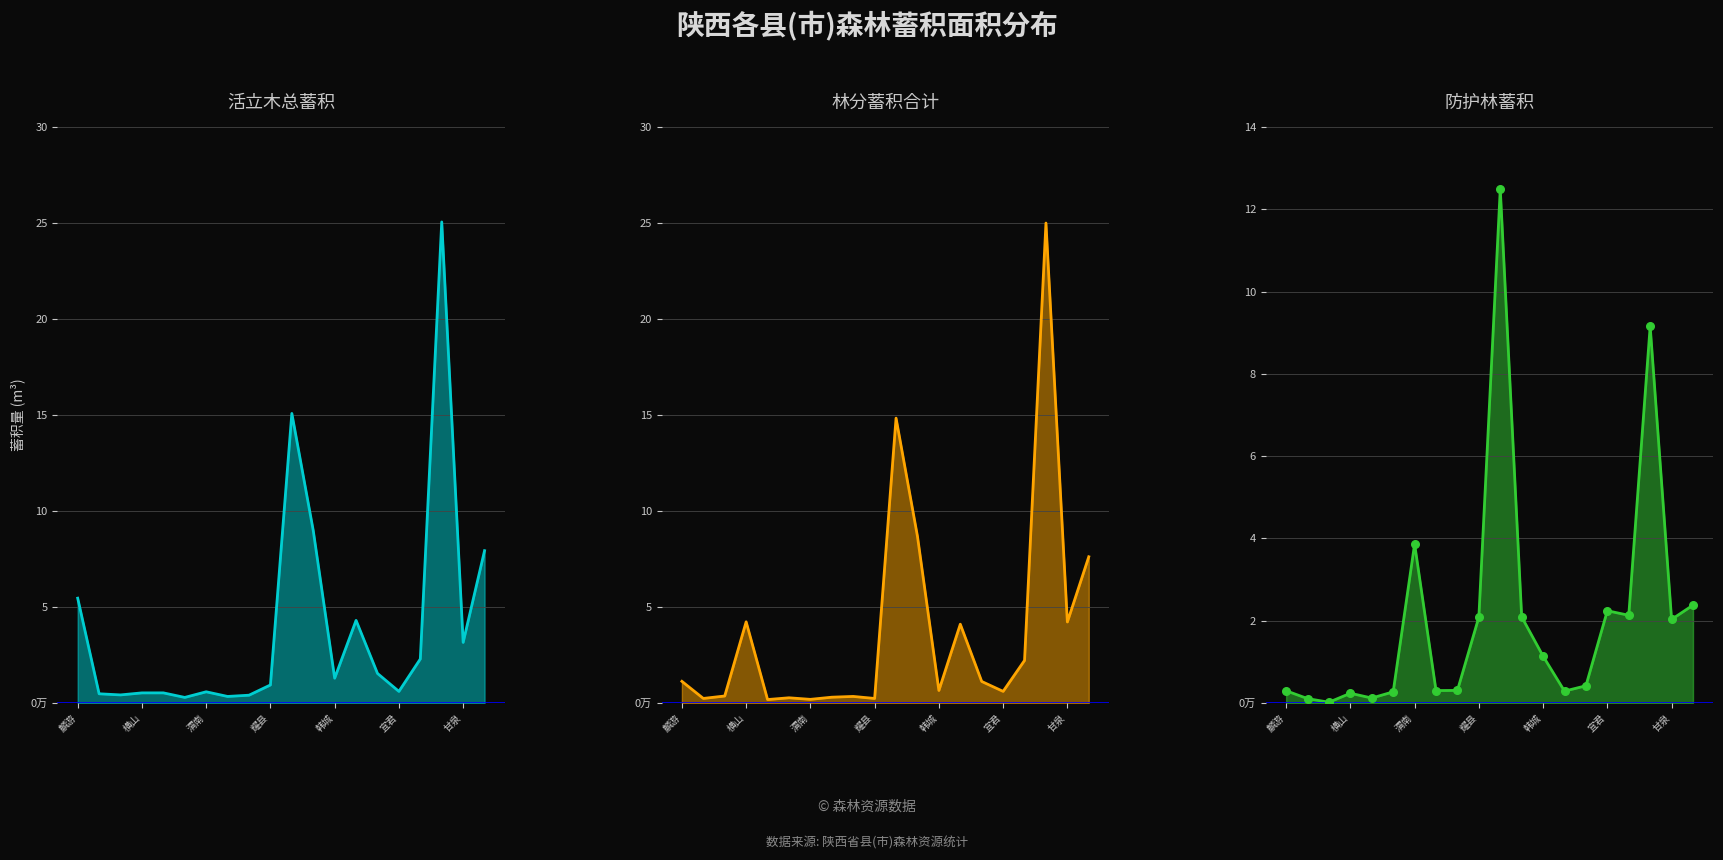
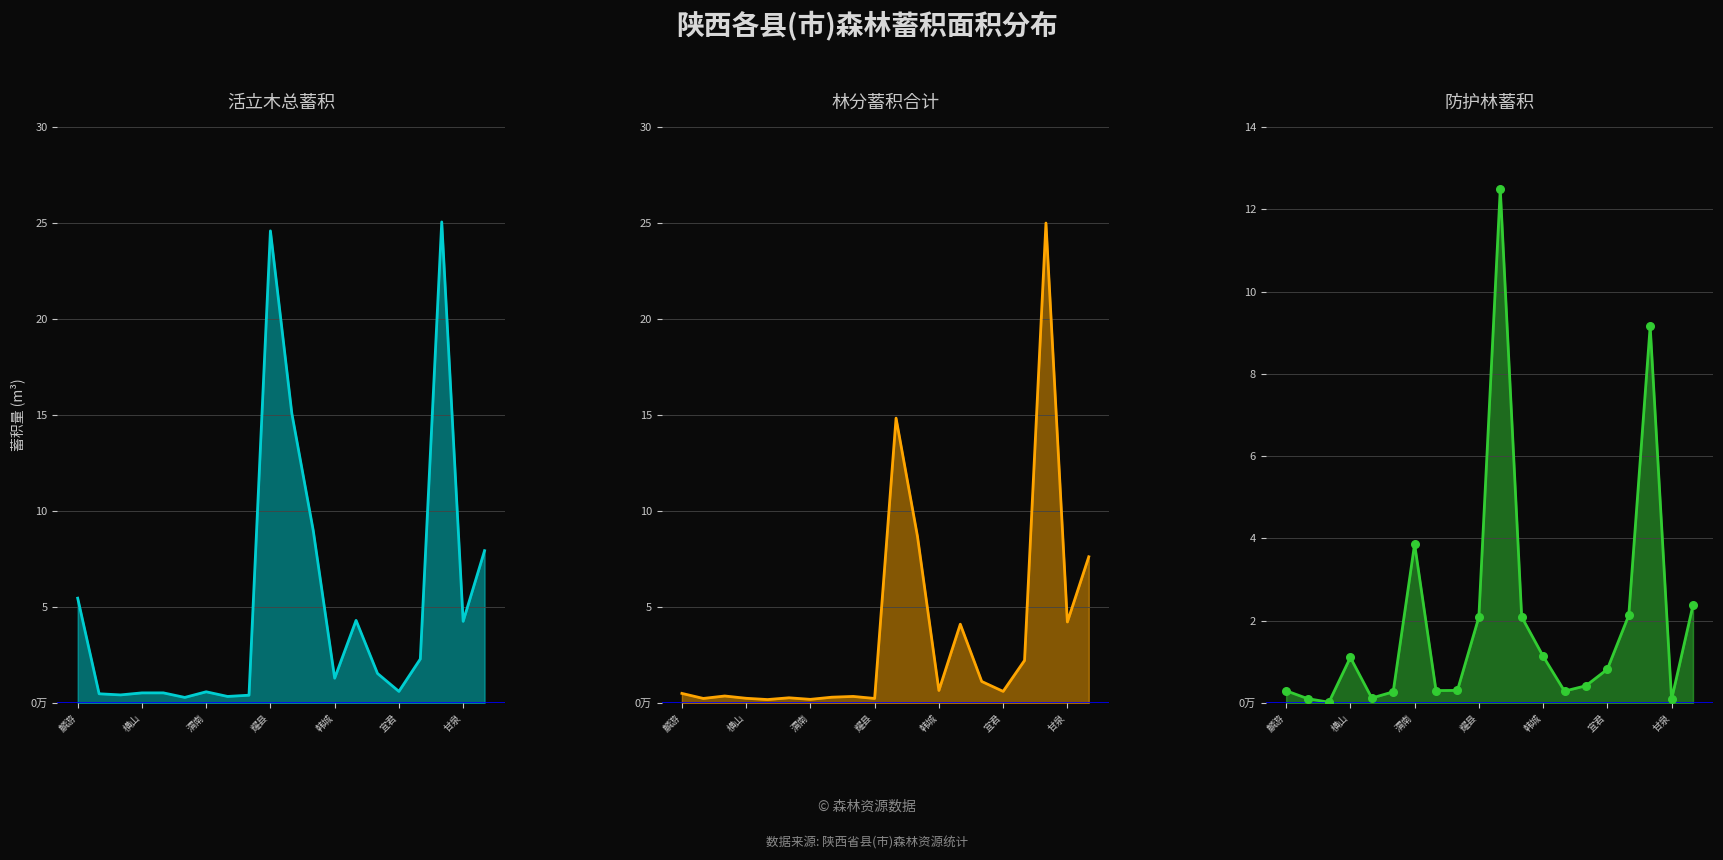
活立木总蓄积, 耀县: 0.9 -> 24.6
活立木总蓄积, 甘泉: 3.2 -> 4.3
林分蓄积合计, 麟游: 1.1 -> 0.5
林分蓄积合计, 横山: 4.2 -> 0.2
防护林蓄积, 横山: 0.2 -> 1.1
防护林蓄积, 宜君: 2.2 -> 0.8
防护林蓄积, 甘泉: 2.0 -> 0.1
